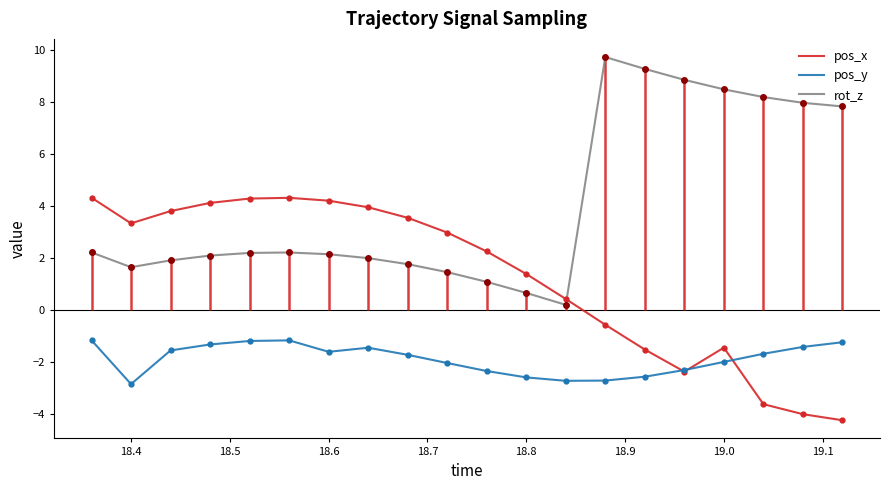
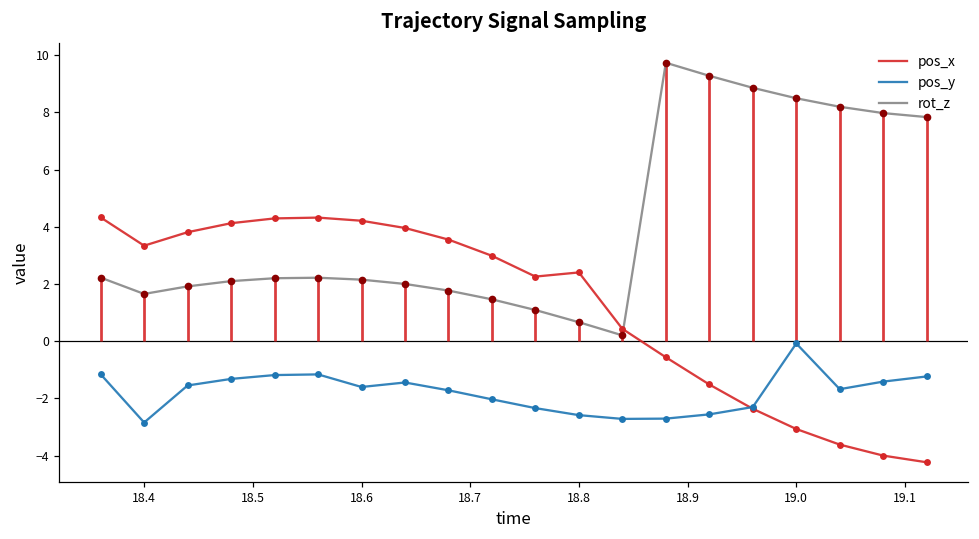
pos_x, 18.8: 1.4 -> 2.4
pos_x, 19.0: -1.4 -> -3.1
pos_y, 19.0: -2.0 -> -0.1
